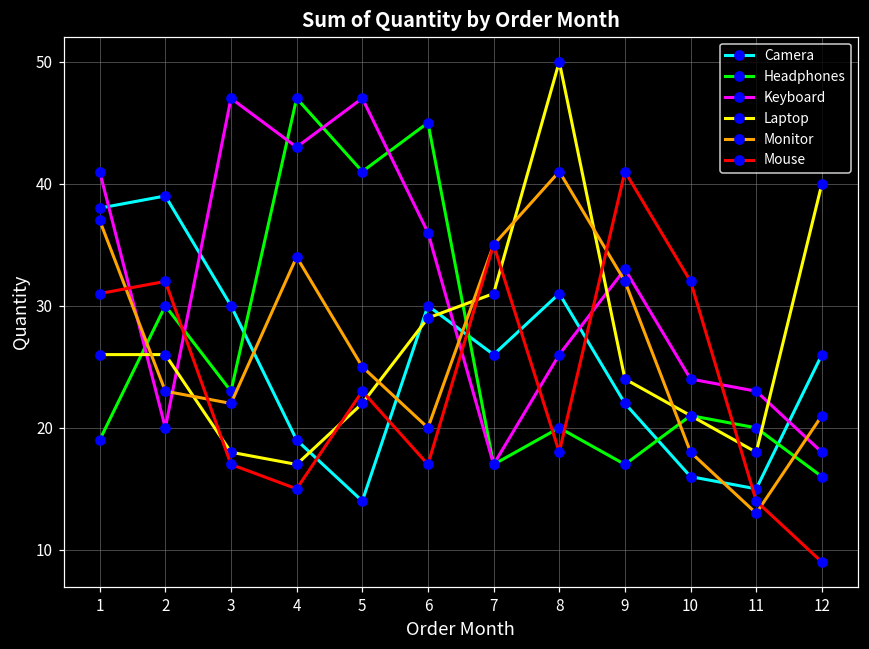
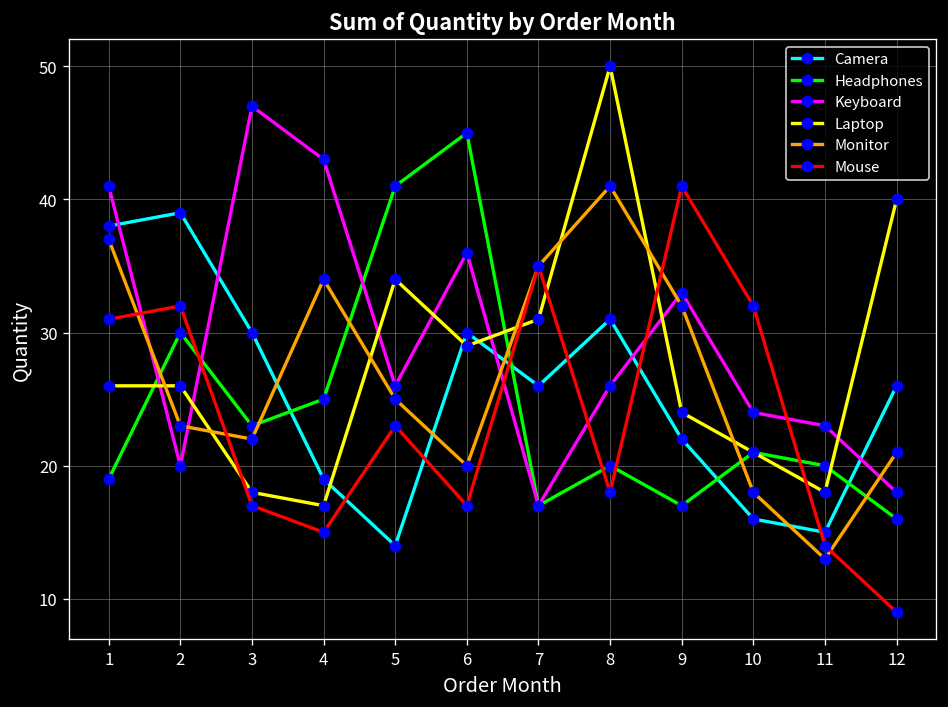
Headphones, 4: 47 -> 25
Keyboard, 5: 47 -> 26
Laptop, 5: 22 -> 34
